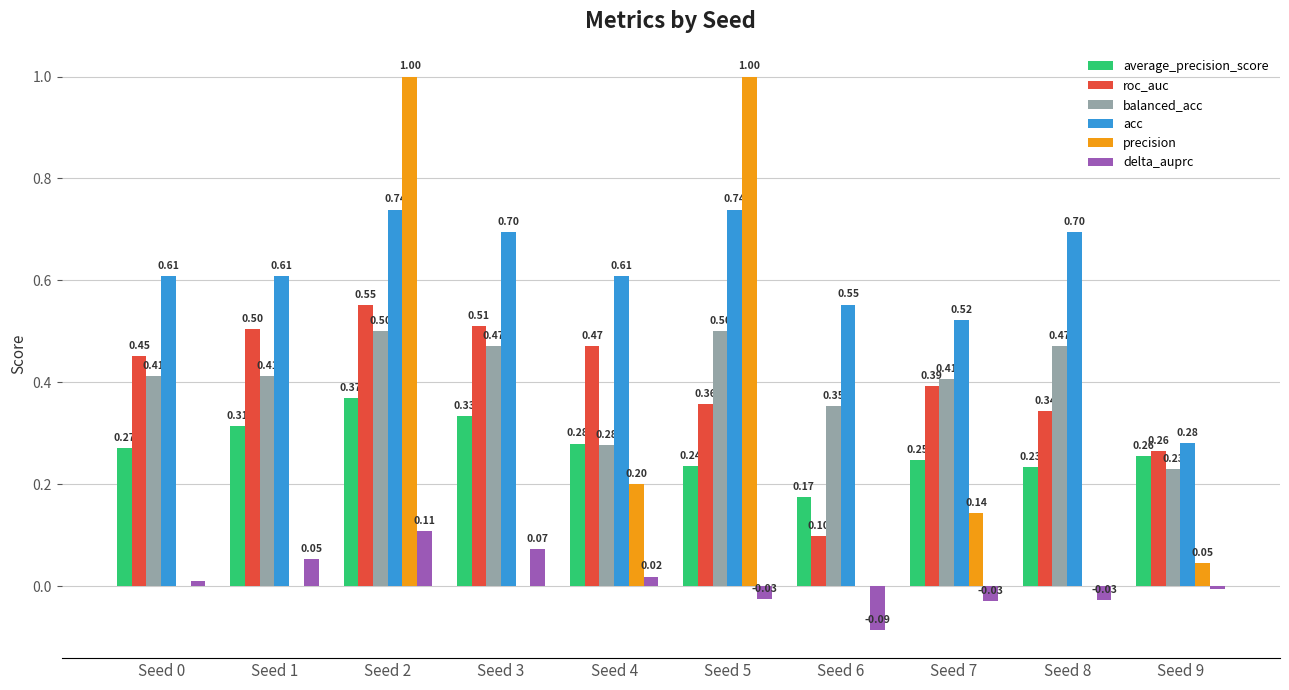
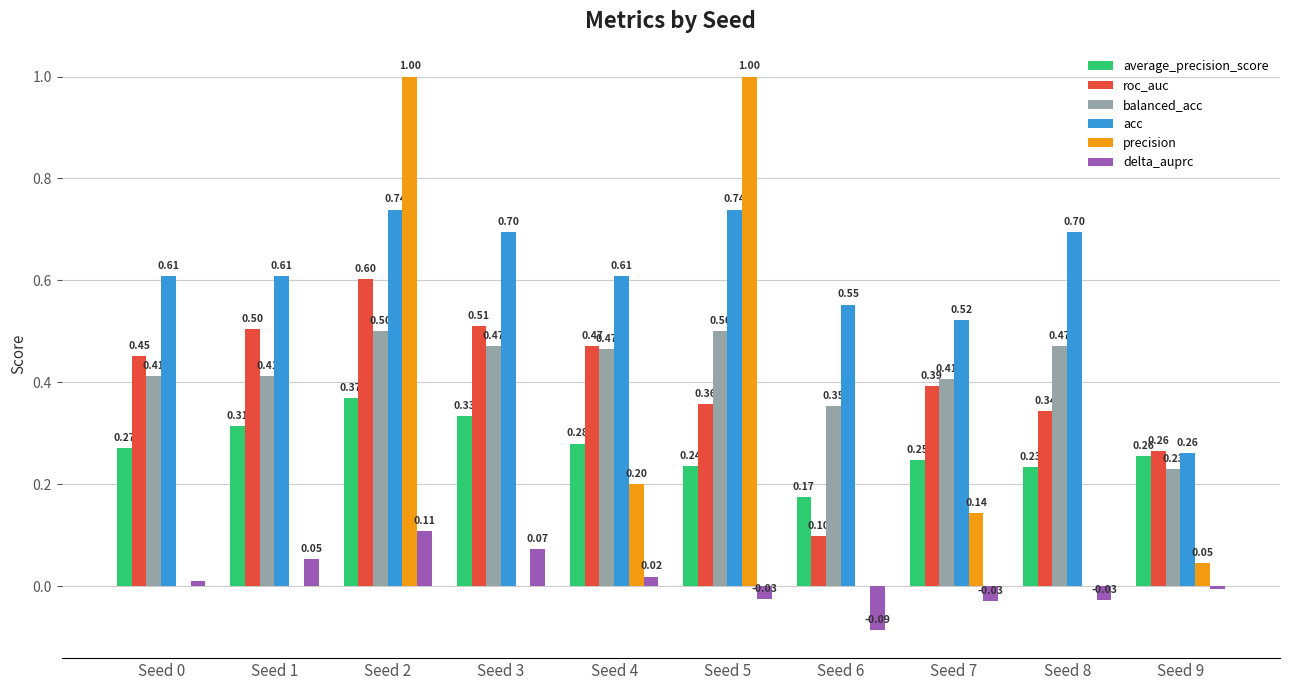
roc_auc, Seed 2: 0.55 -> 0.60
balanced_acc, Seed 4: 0.28 -> 0.47
acc, Seed 9: 0.28 -> 0.26
